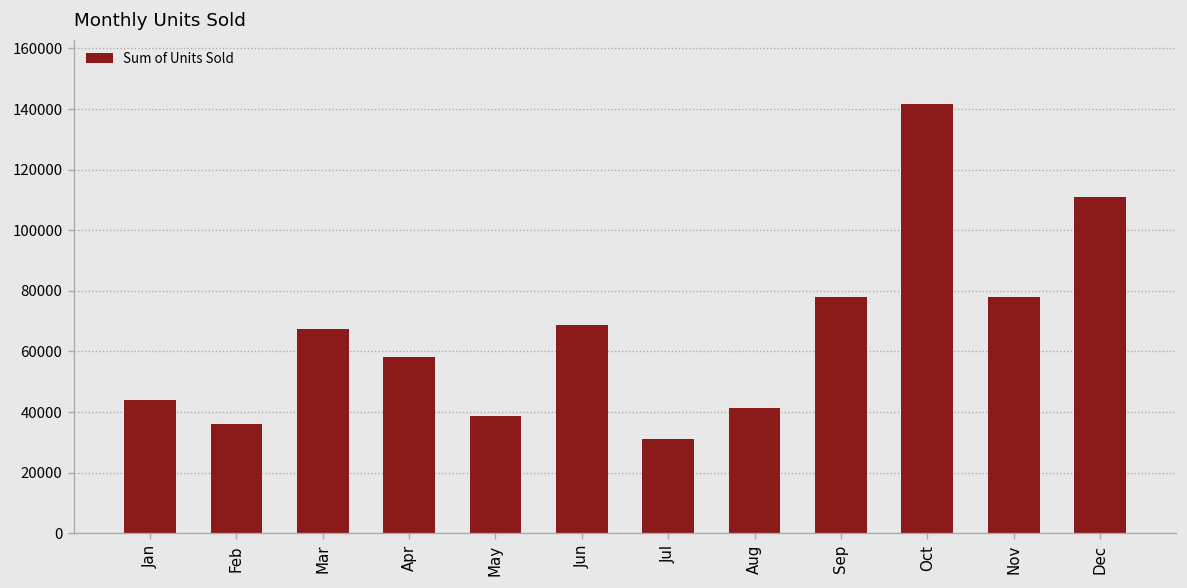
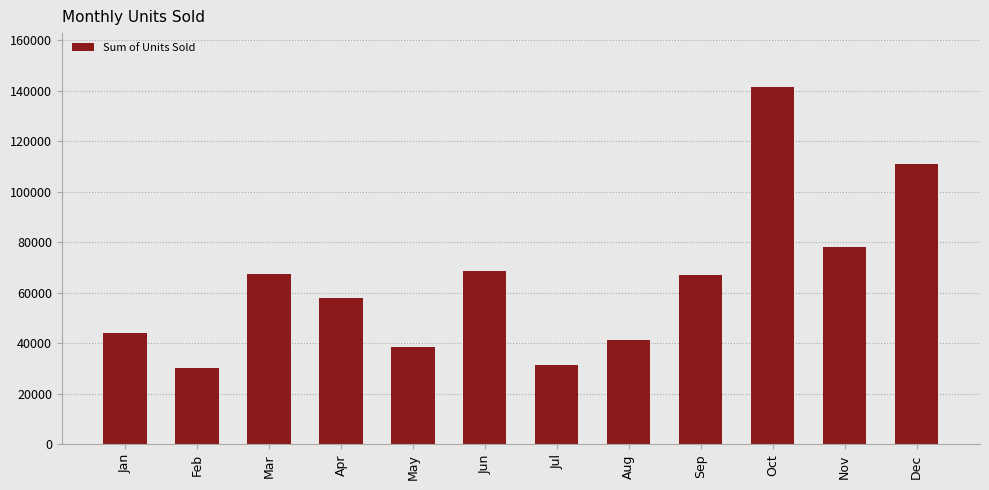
Feb: 36000 -> 30000
Sep: 78000 -> 67000
